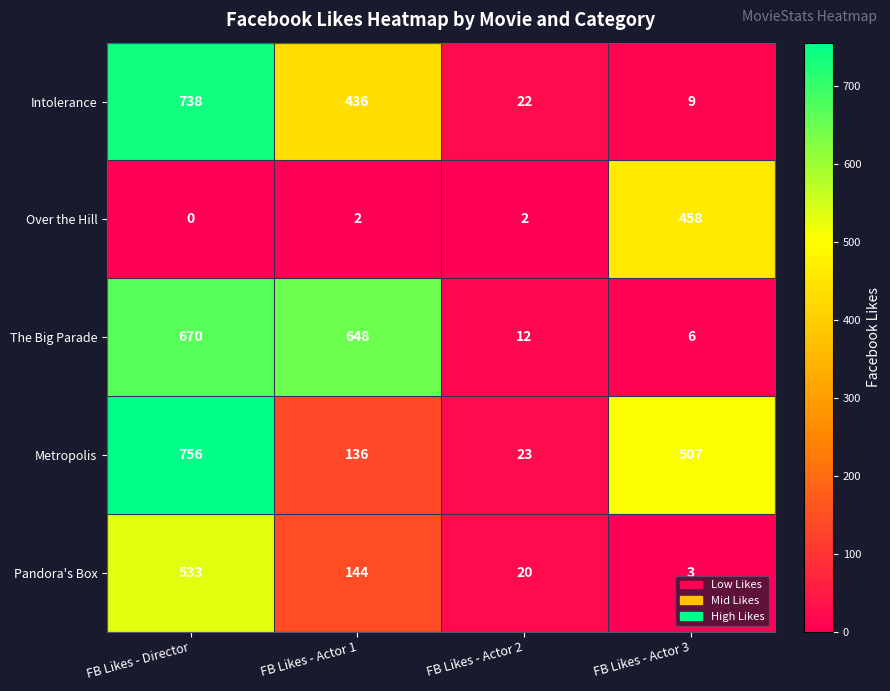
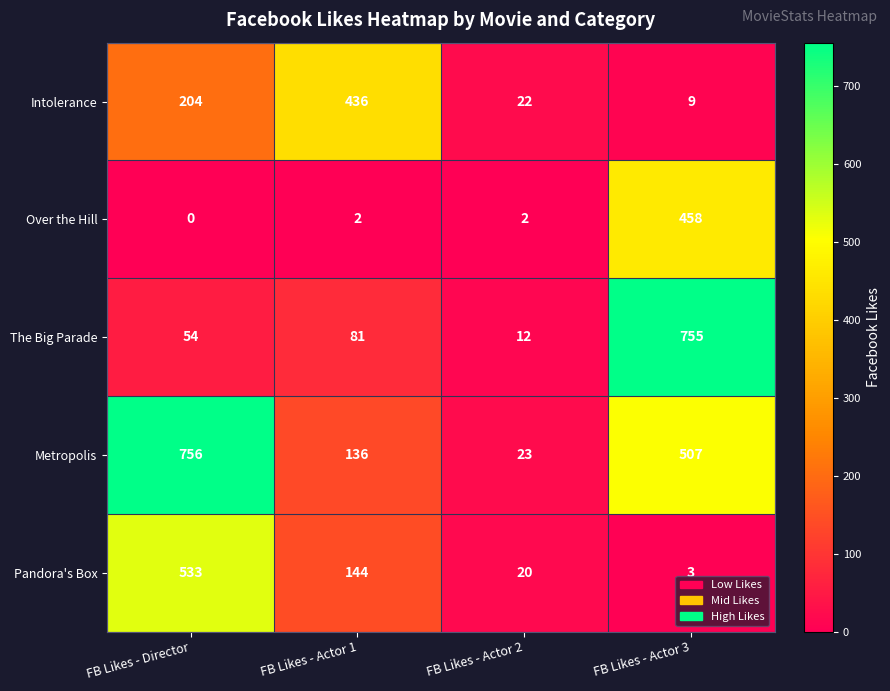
Intolerance, FB Likes - Director: 738 -> 204
The Big Parade, FB Likes - Director: 670 -> 54
The Big Parade, FB Likes - Actor 1: 648 -> 81
The Big Parade, FB Likes - Actor 3: 6 -> 755
